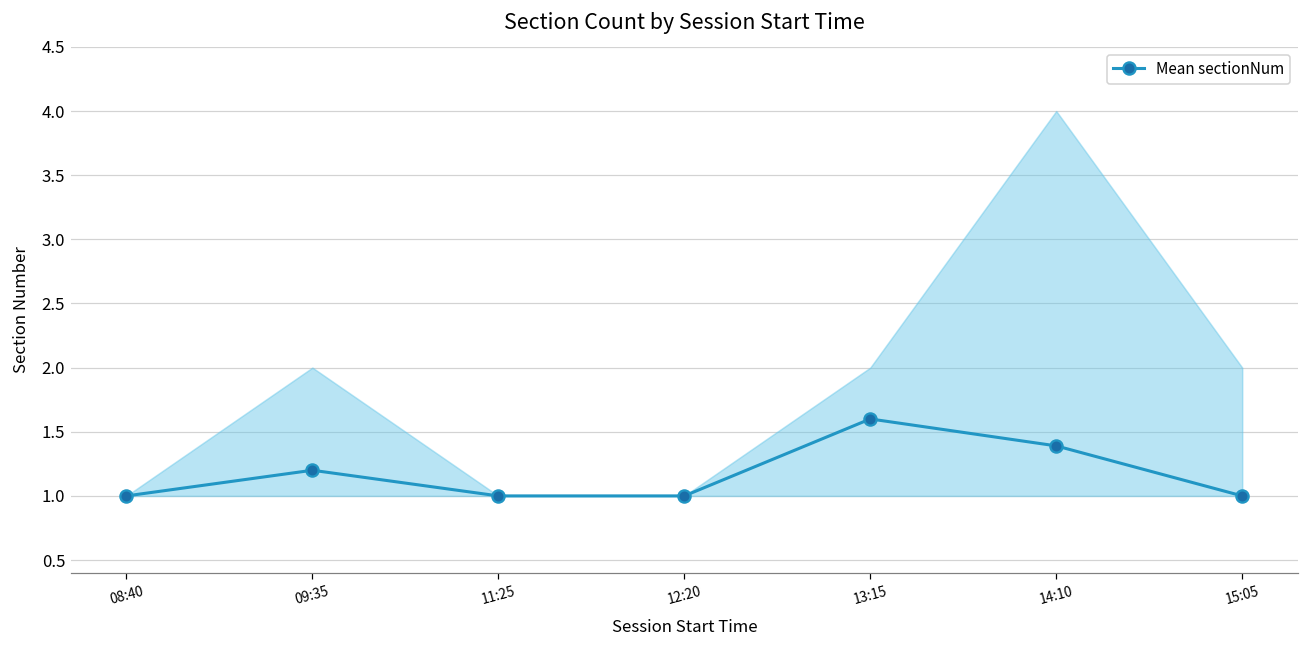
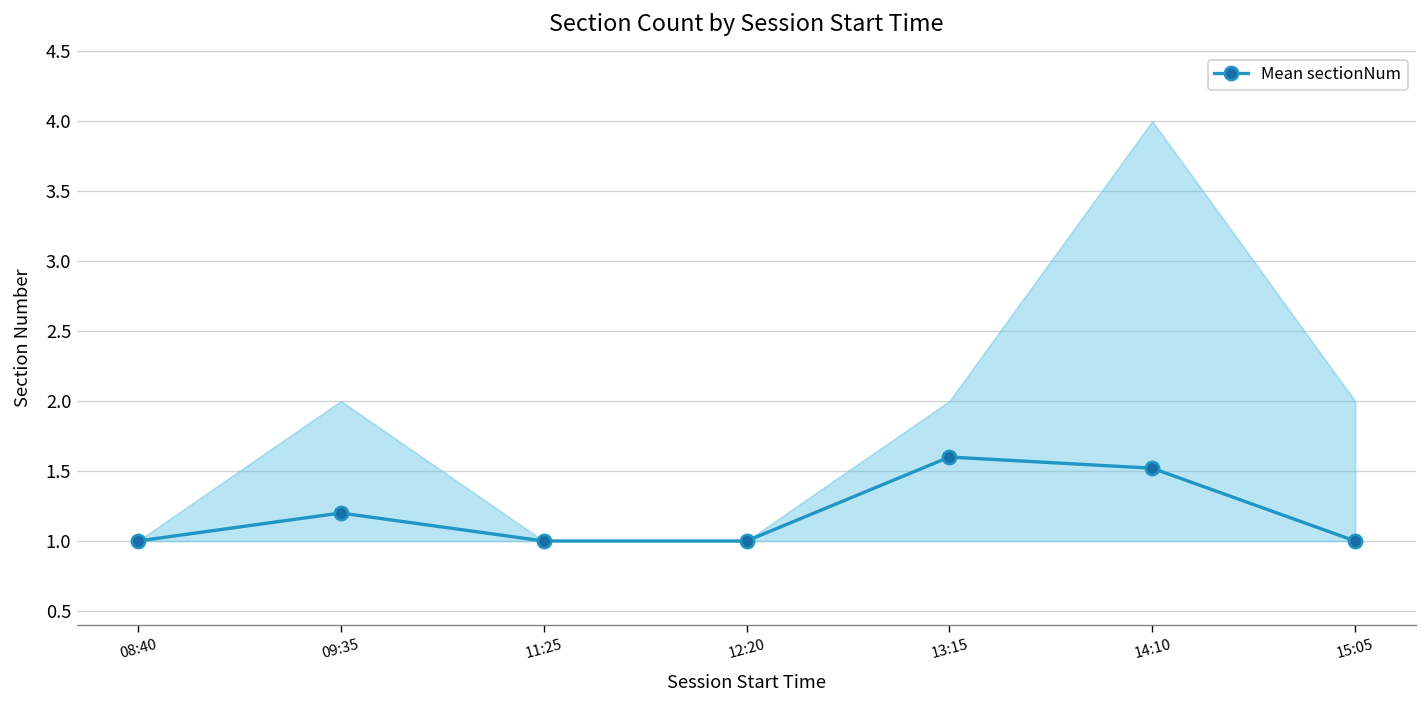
Mean sectionNum, 14:10: 1.39 -> 1.52
